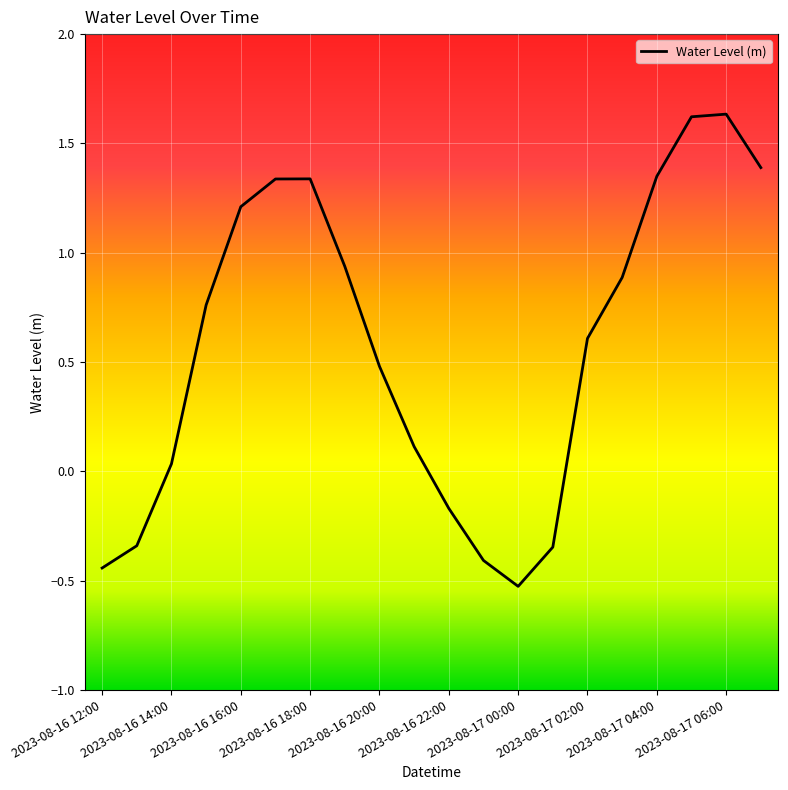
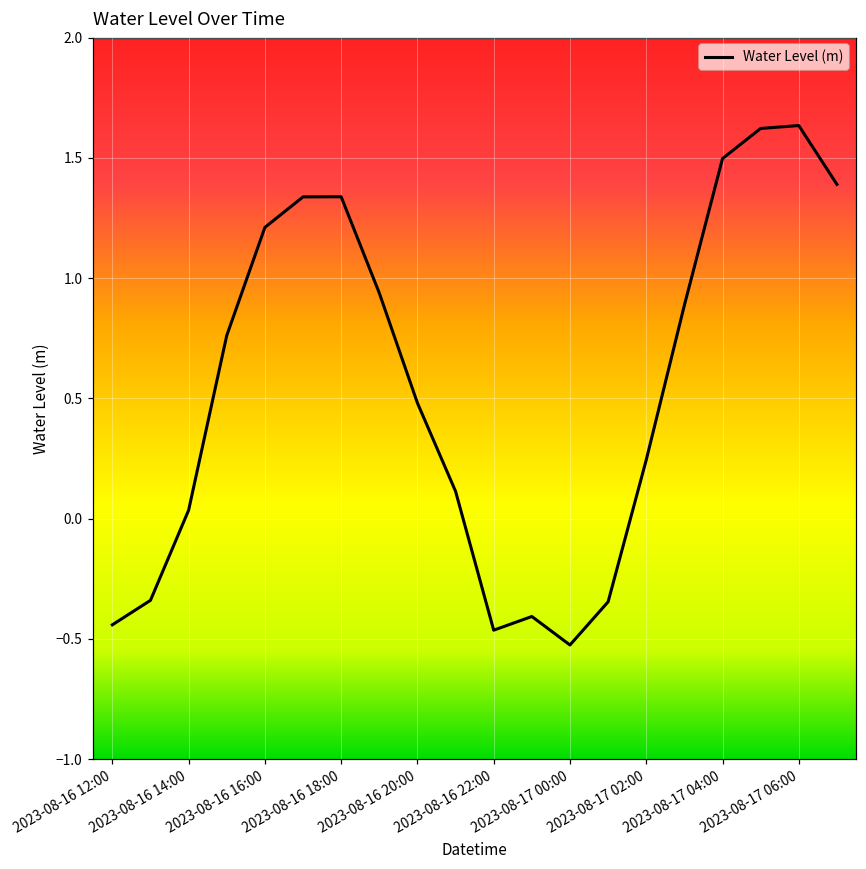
2023-08-16 22:00: -0.17 -> -0.46
2023-08-17 02:00: 0.61 -> 0.24
2023-08-17 04:00: 1.35 -> 1.50
